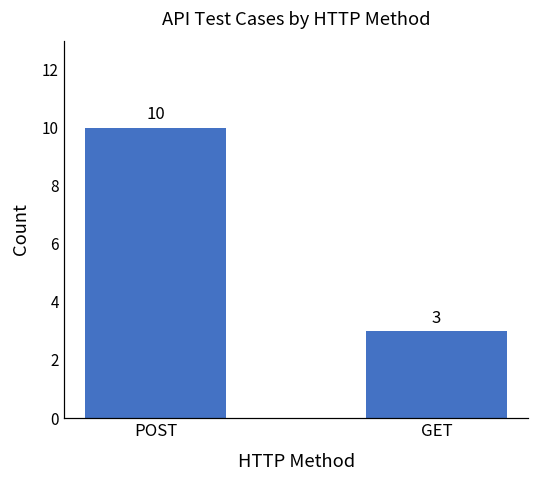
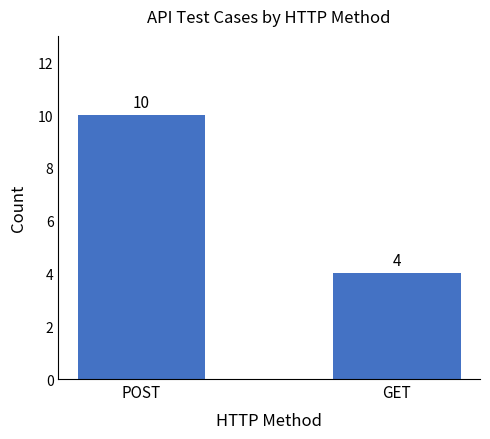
GET: 3 -> 4
